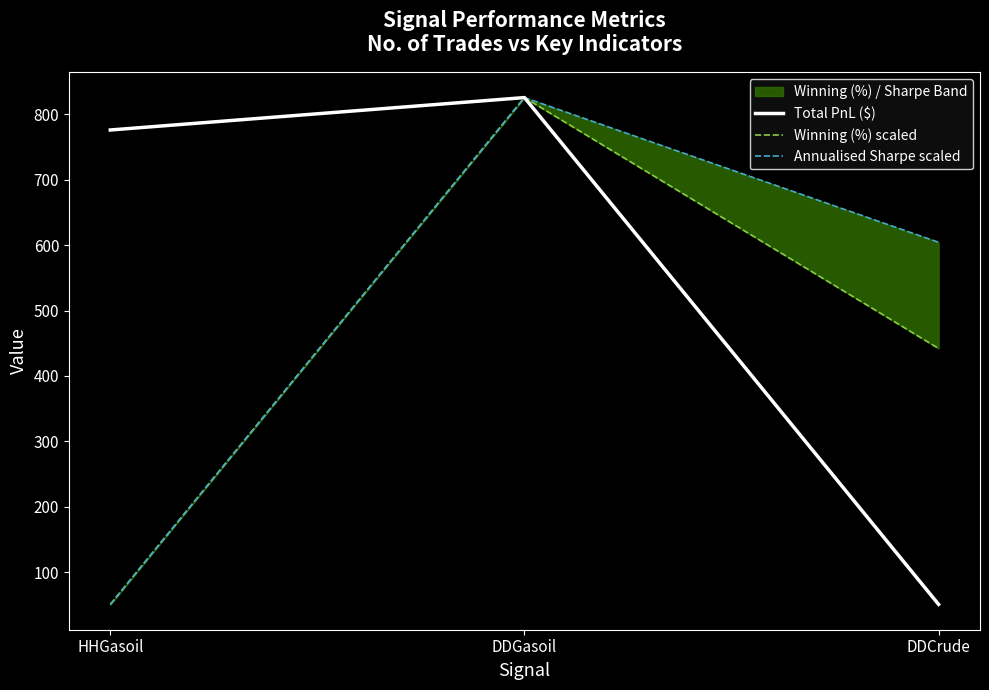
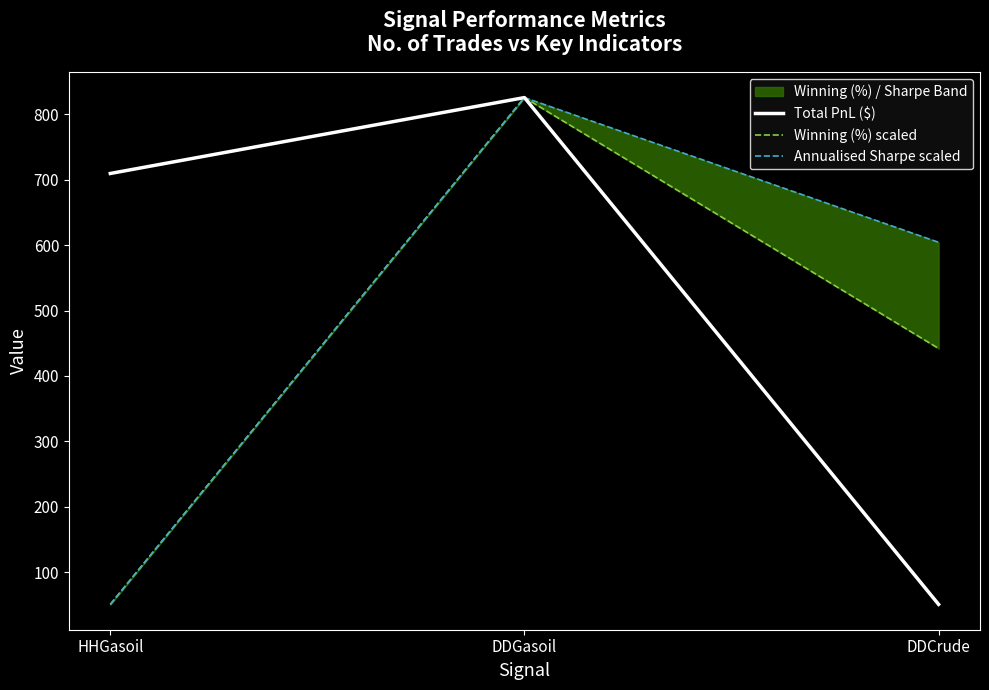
Total PnL ($), HHGasoil: 780 -> 710
